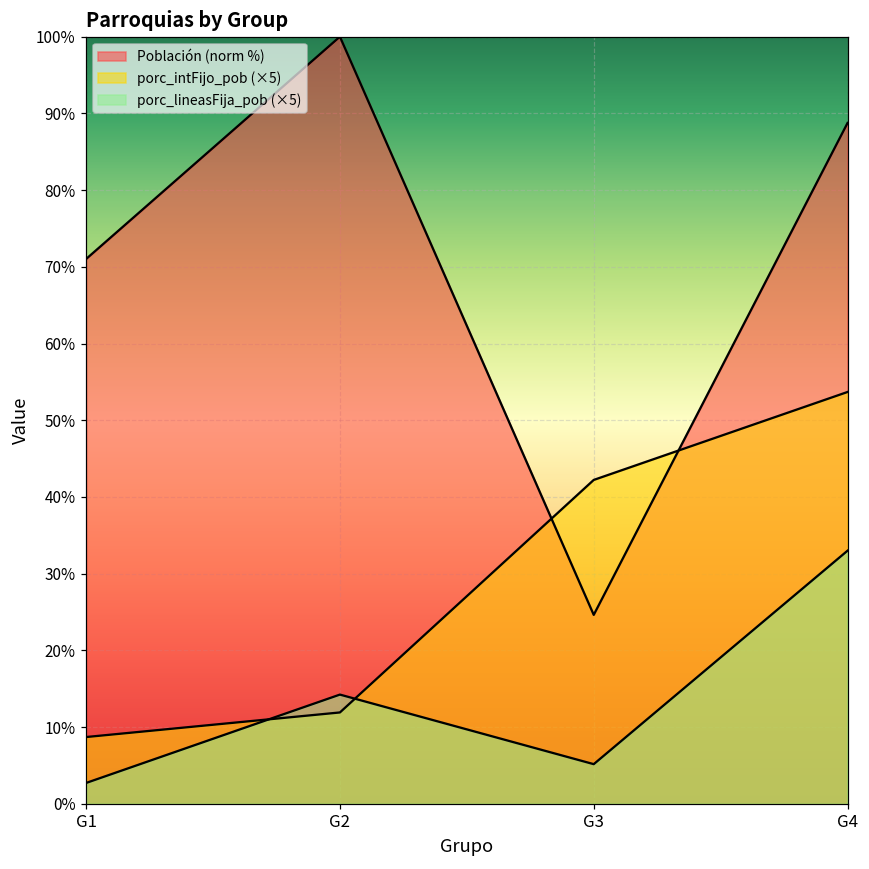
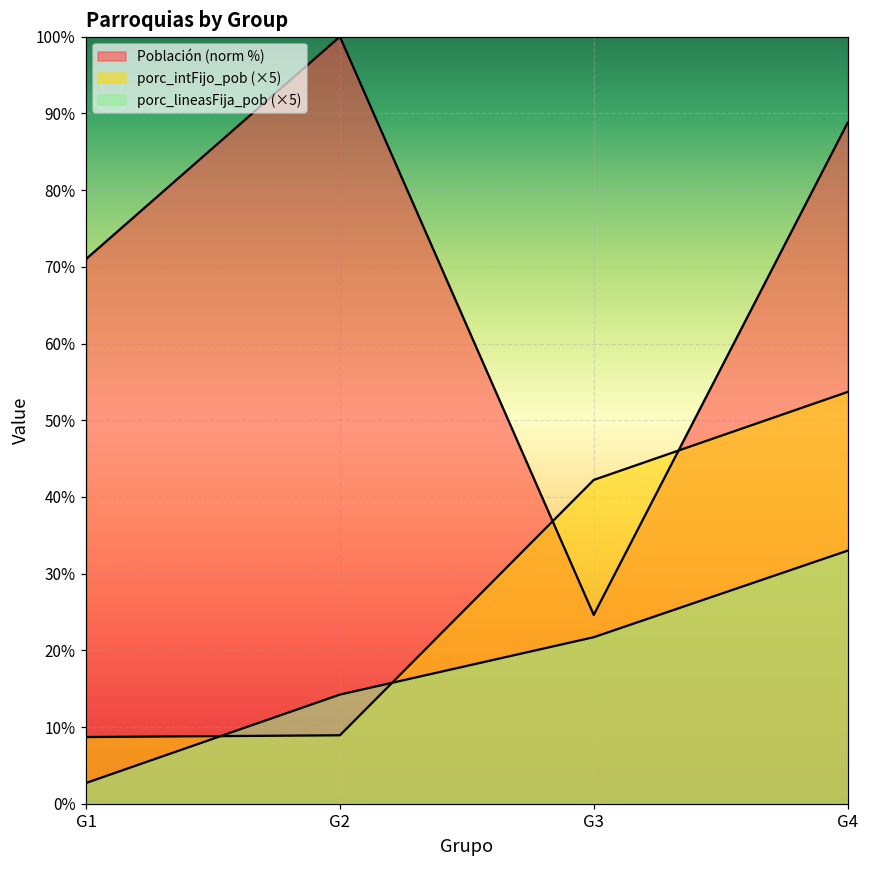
porc_intFijo_pob (×5), G2: 12% -> 9%
porc_lineasFija_pob (×5), G3: 5% -> 22%
